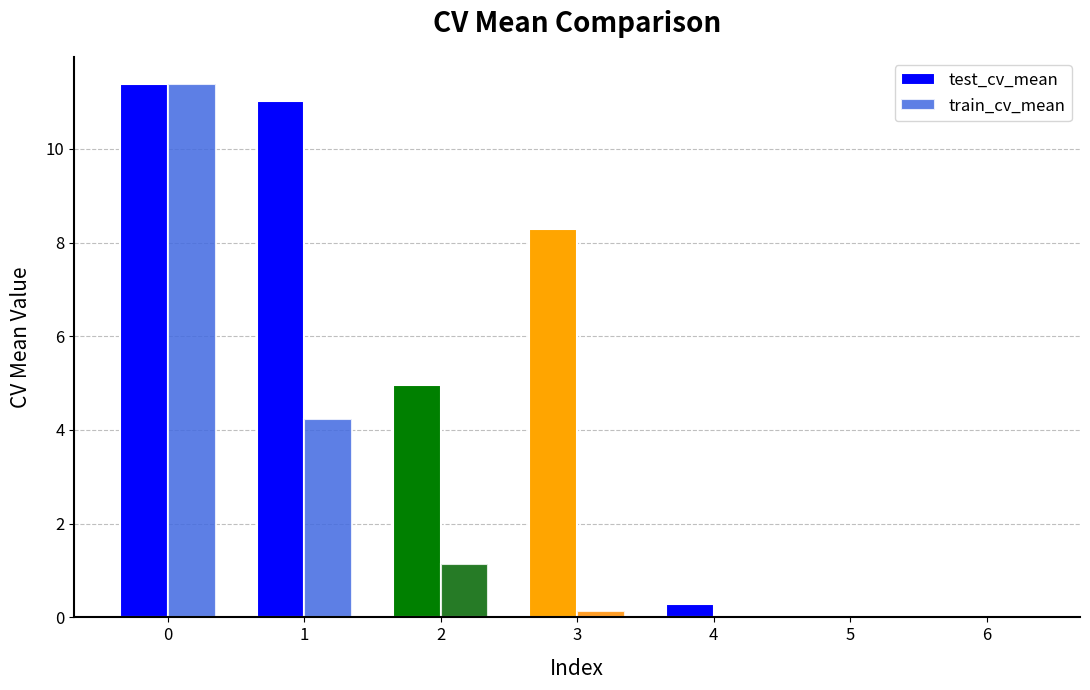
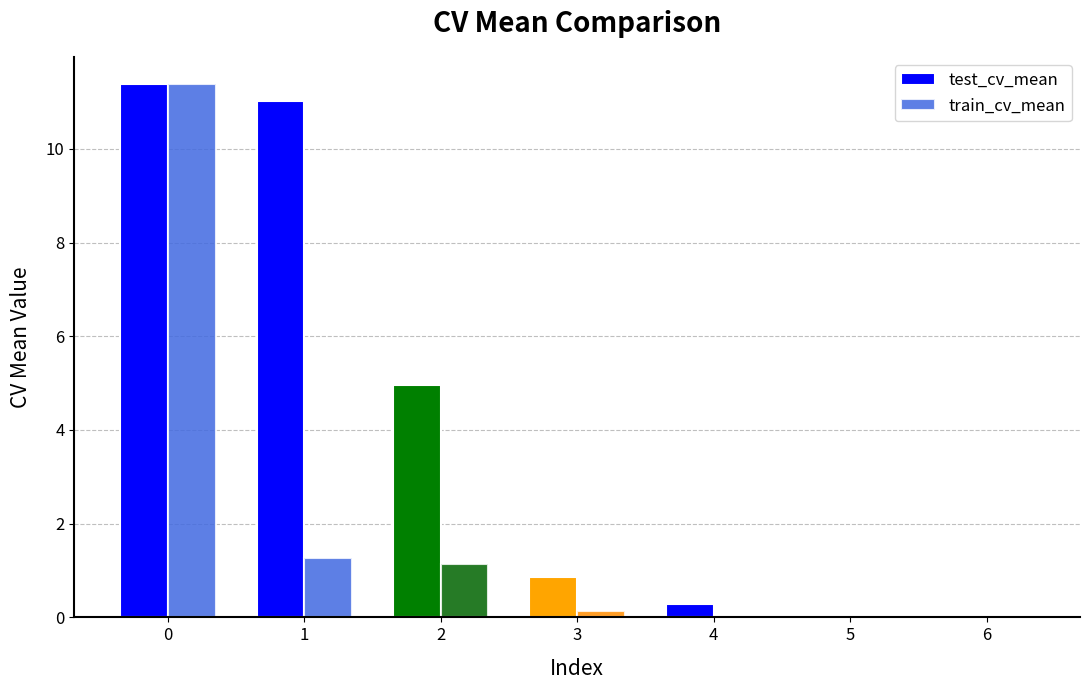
train_cv_mean, 1: 4.2 -> 1.3
test_cv_mean, 3: 8.3 -> 0.9
